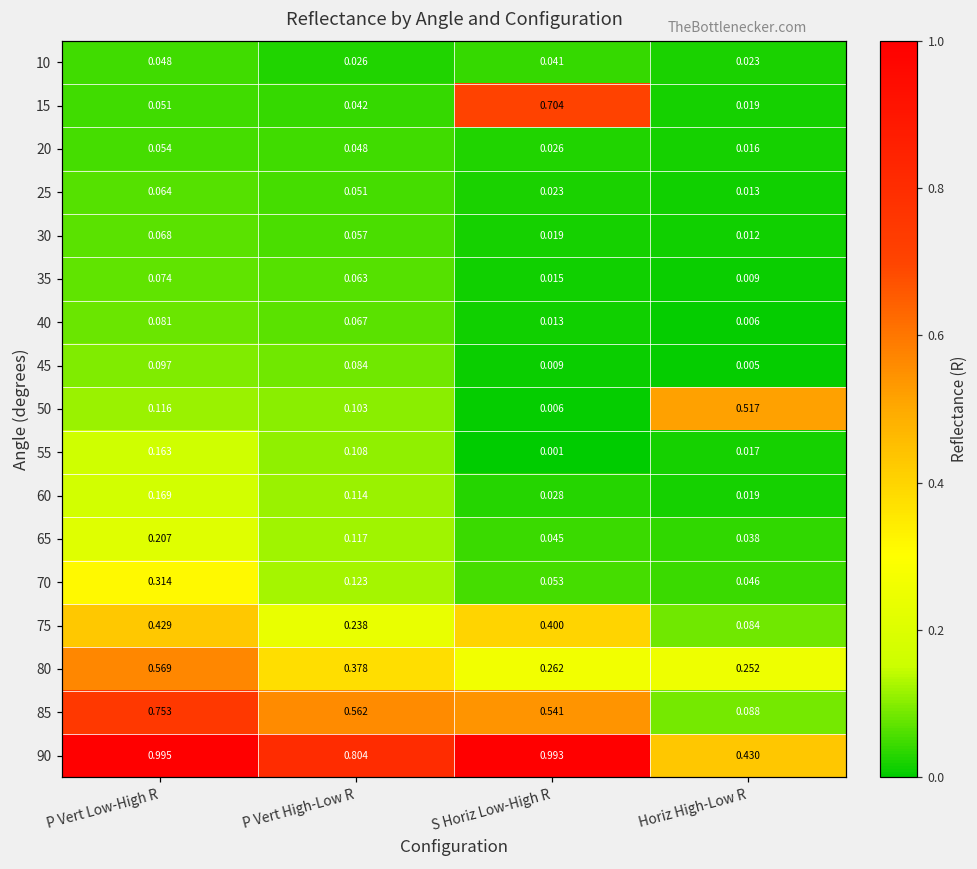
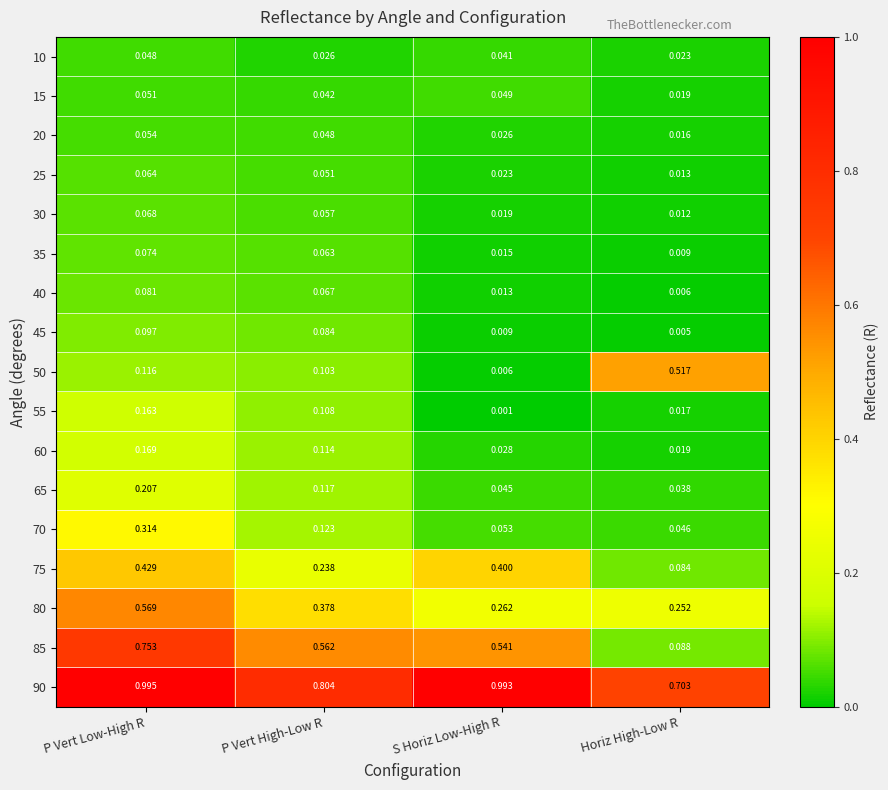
15, S Horiz Low-High R: 0.704 -> 0.049
90, Horiz High-Low R: 0.430 -> 0.703
